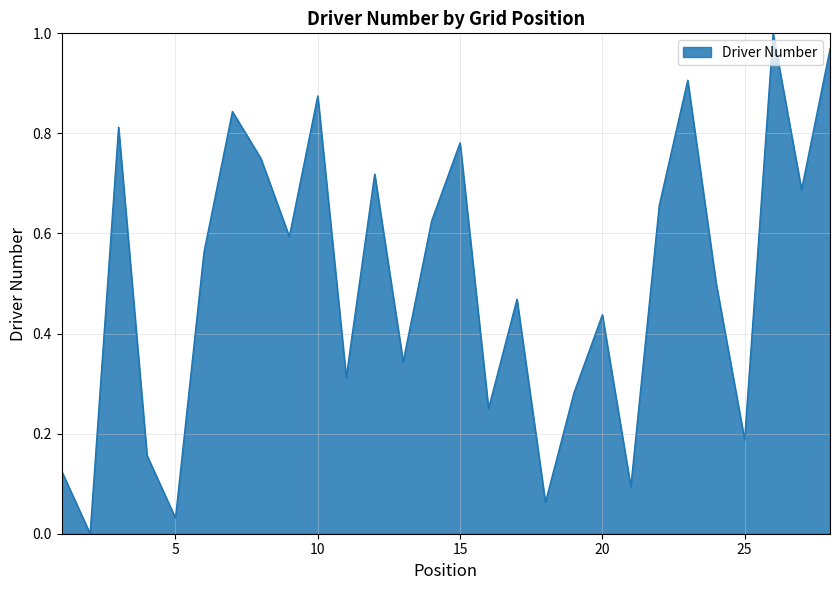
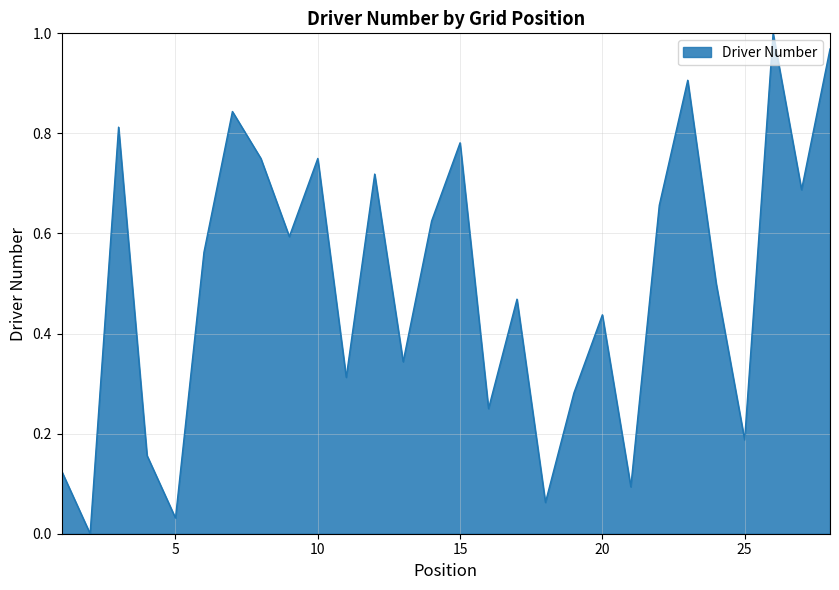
10: 0.88 -> 0.75
